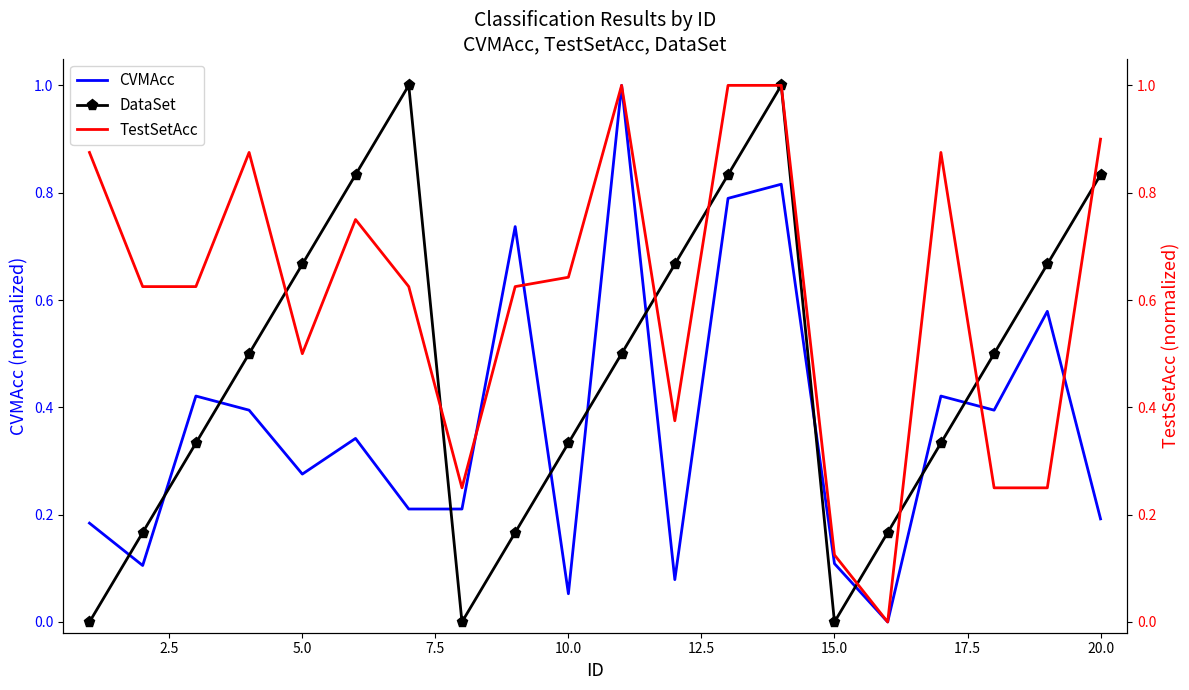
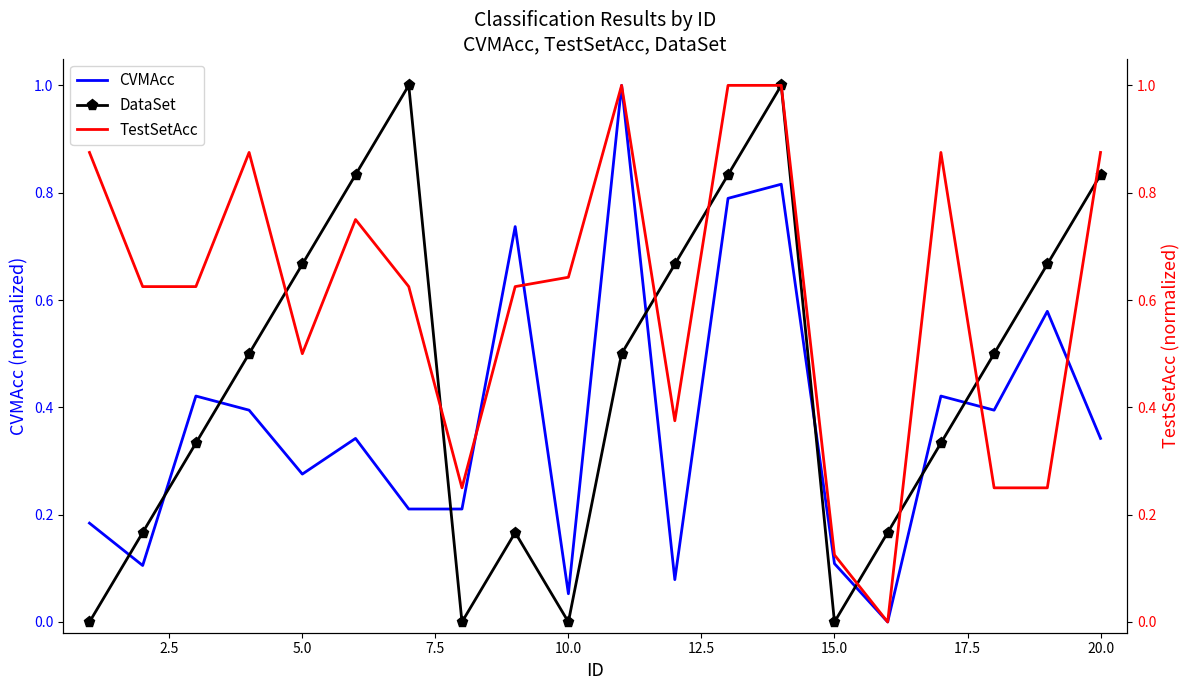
DataSet, 10.0: 0.33 -> 0.00
CVMAcc, 20.0: 0.19 -> 0.34
TestSetAcc, 20.0: 0.90 -> 0.88
